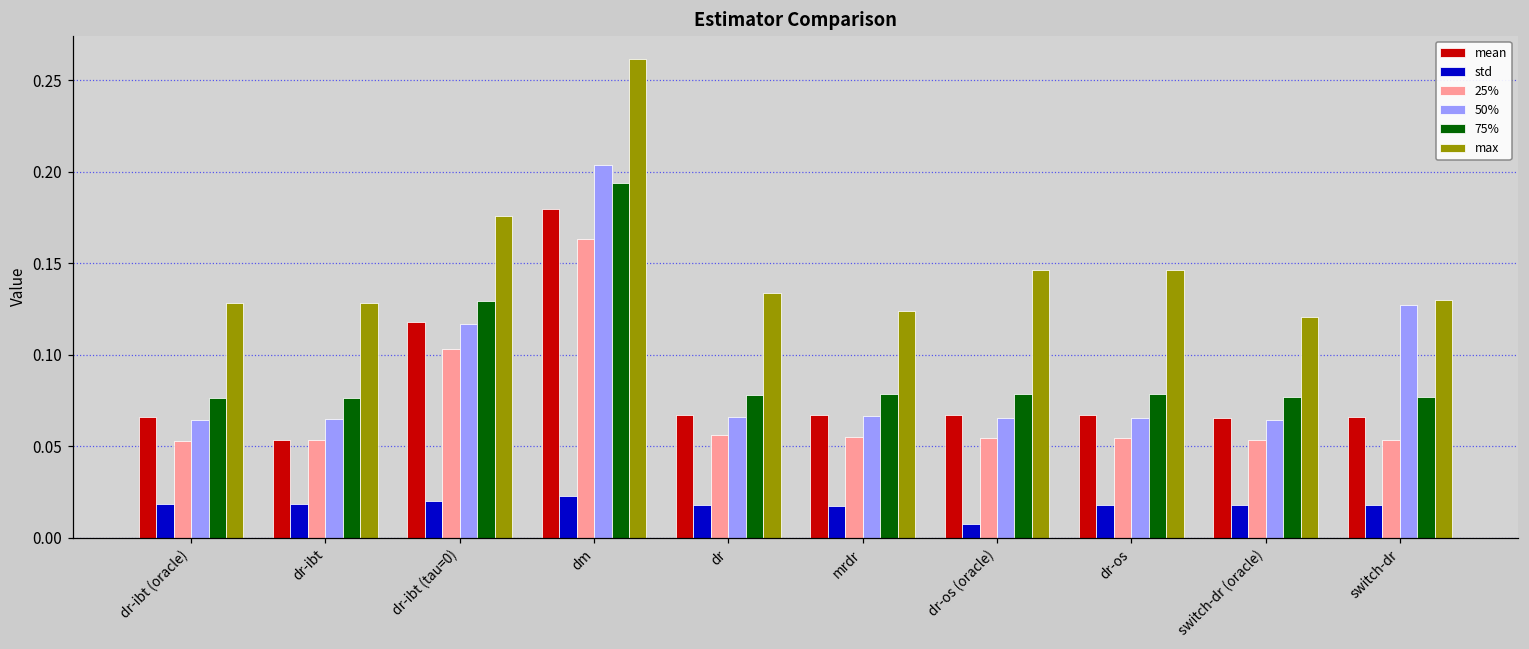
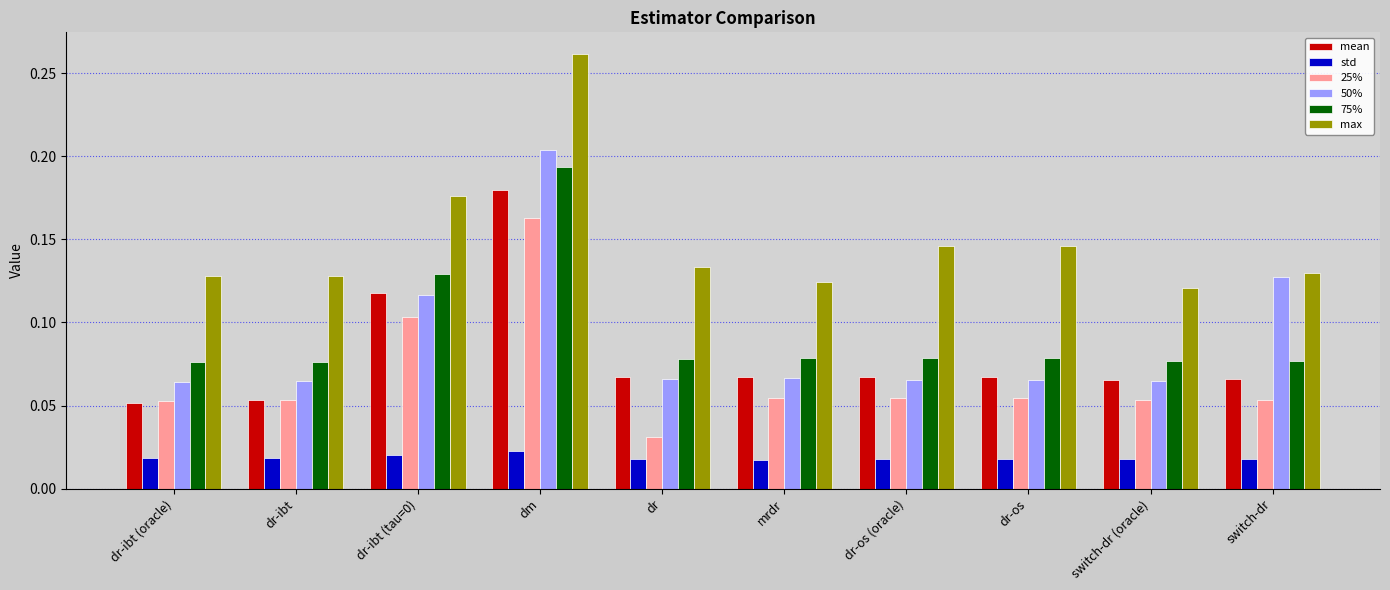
mean, dr-ibt (oracle): 0.066 -> 0.052
25%, dr: 0.056 -> 0.031
std, dr-os (oracle): 0.007 -> 0.018
